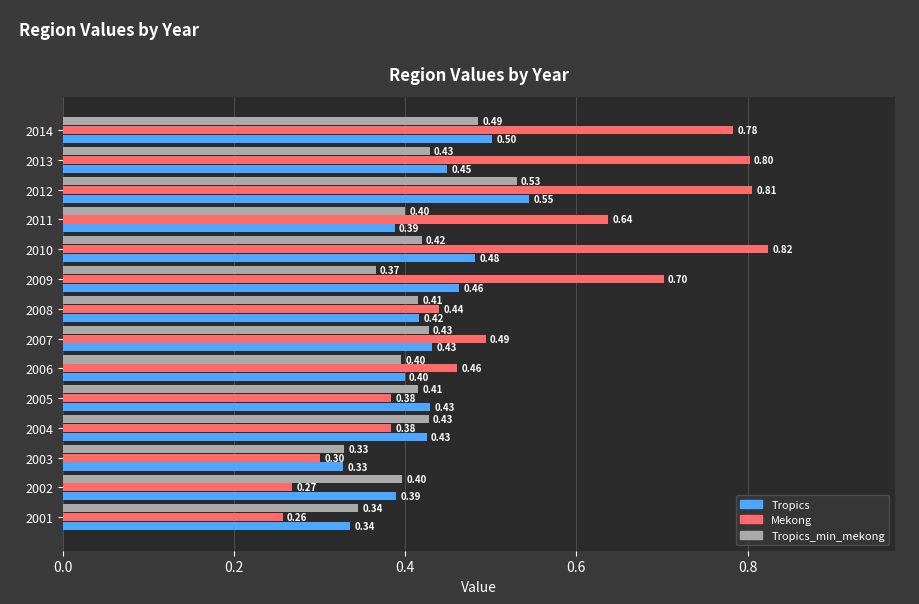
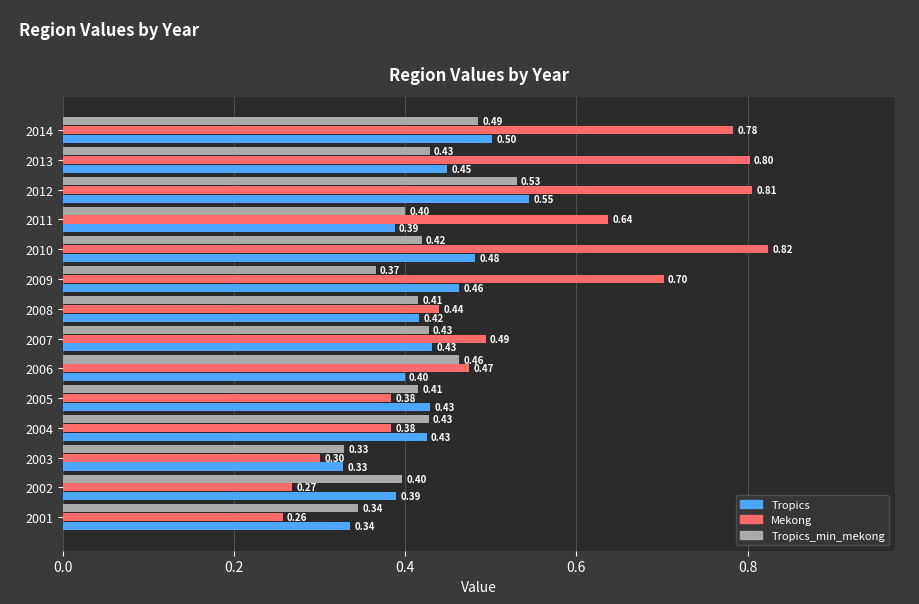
Tropics_min_mekong, 2006: 0.40 -> 0.46
Mekong, 2006: 0.46 -> 0.47
